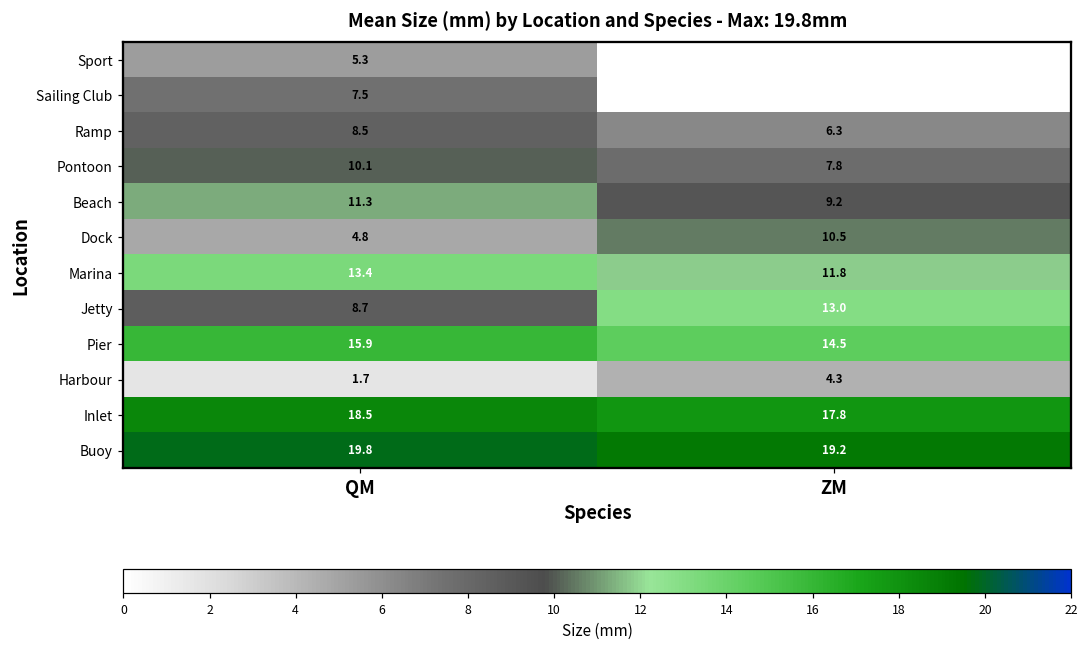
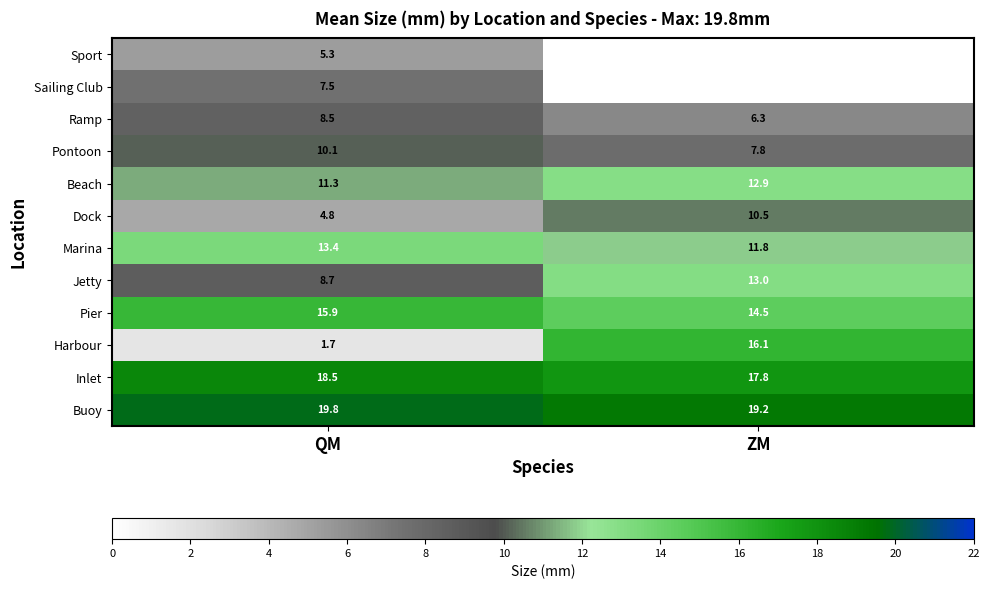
Beach, ZM: 9.2 -> 12.9
Harbour, ZM: 4.3 -> 16.1
